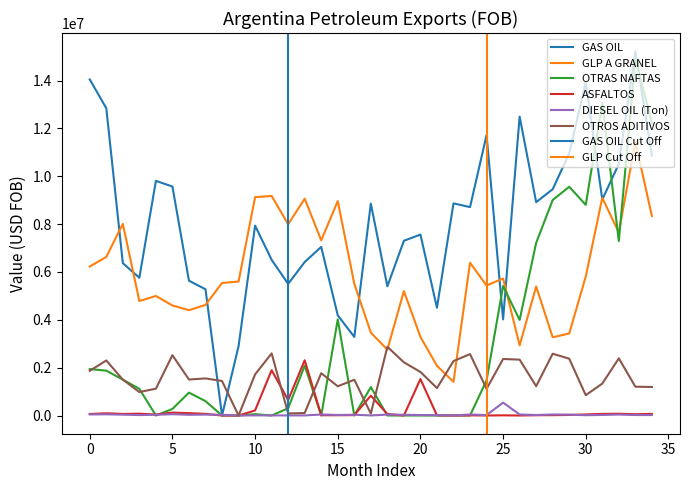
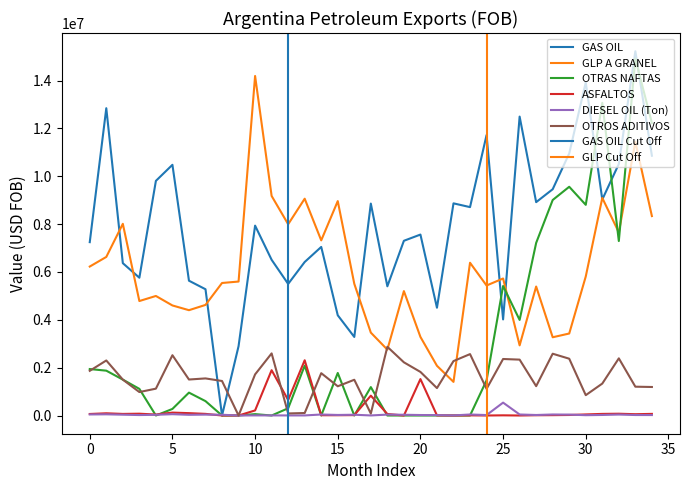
GAS OIL, 0: 14000000 -> 7200000
GAS OIL, 5: 9600000 -> 10500000
GLP A GRANEL, 10: 9100000 -> 14200000
OTRAS NAFTAS, 15: 4000000 -> 1800000
